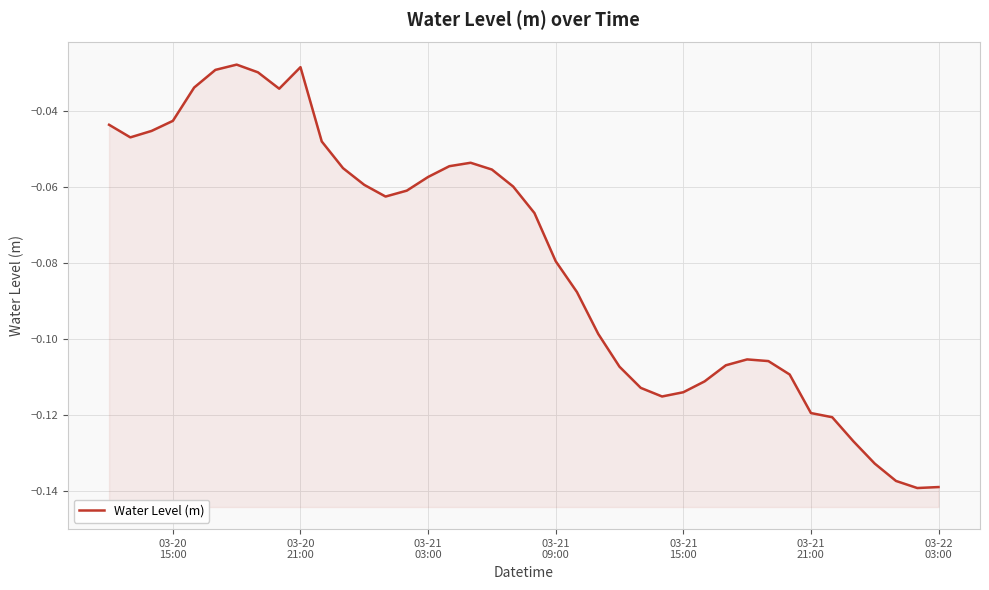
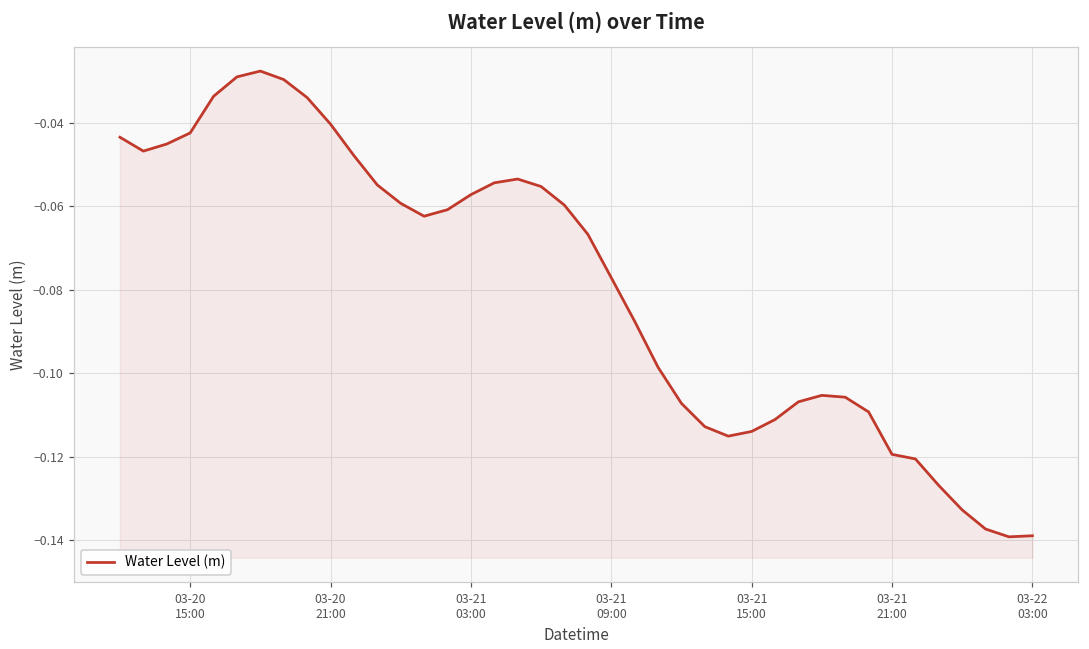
03-20 21:00: -0.028 -> -0.040
03-21 09:00: -0.079 -> -0.077
